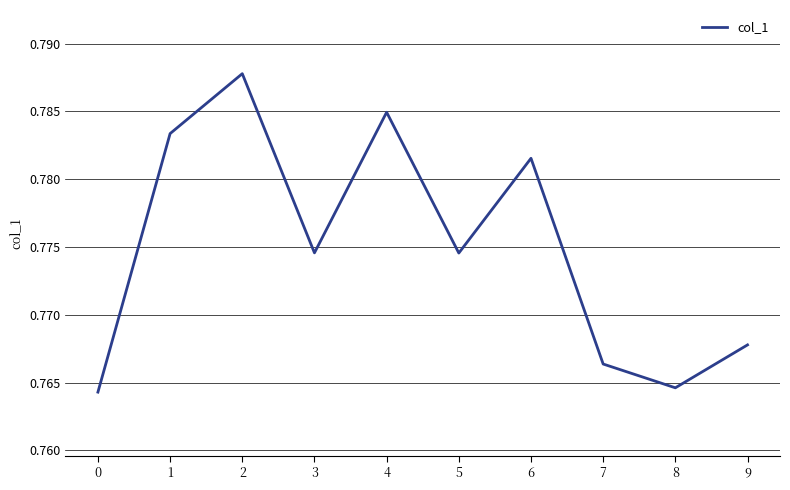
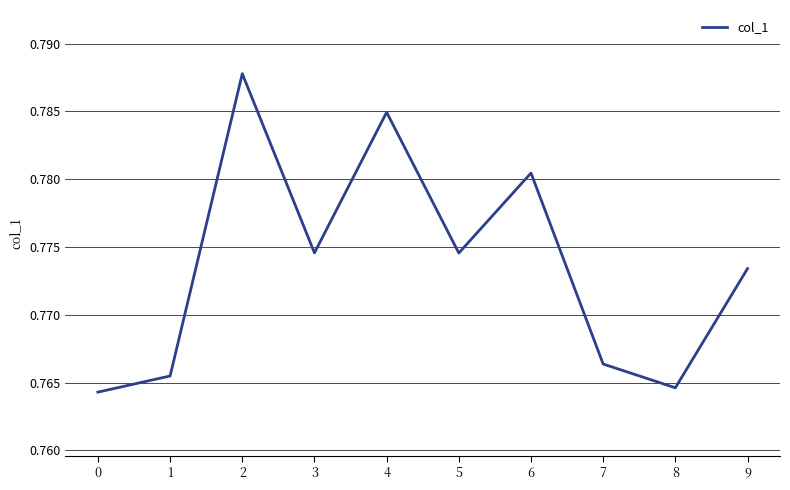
1: 0.7834 -> 0.7655
6: 0.7815 -> 0.7805
9: 0.7678 -> 0.7734
